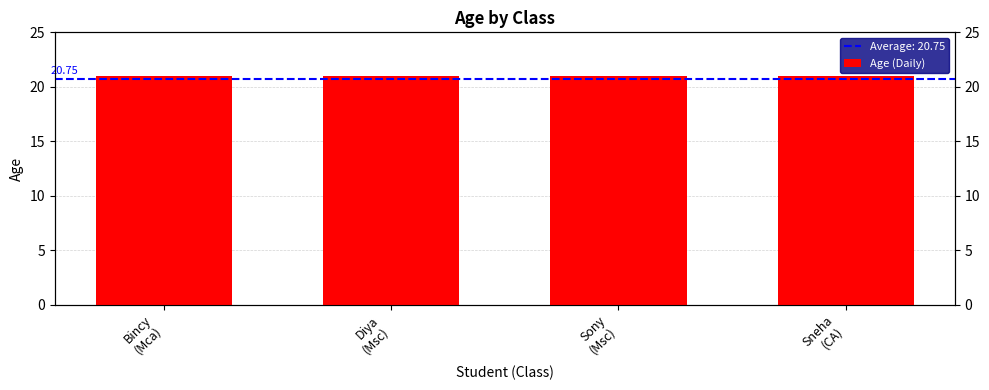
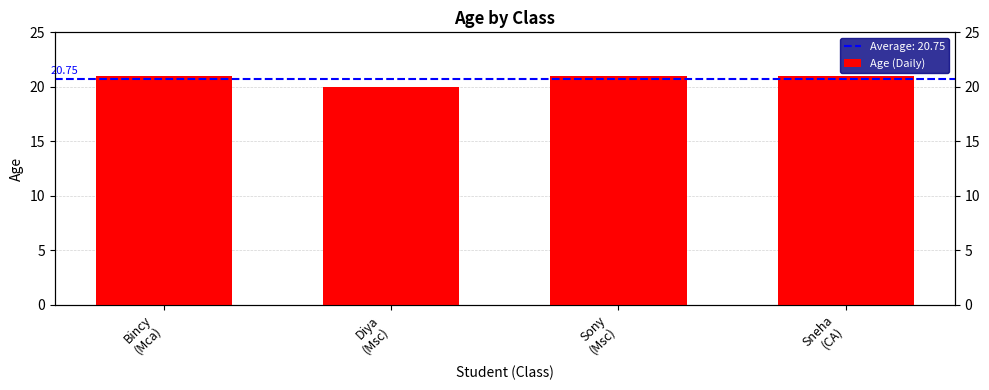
Diya (Msc): 21 -> 20
